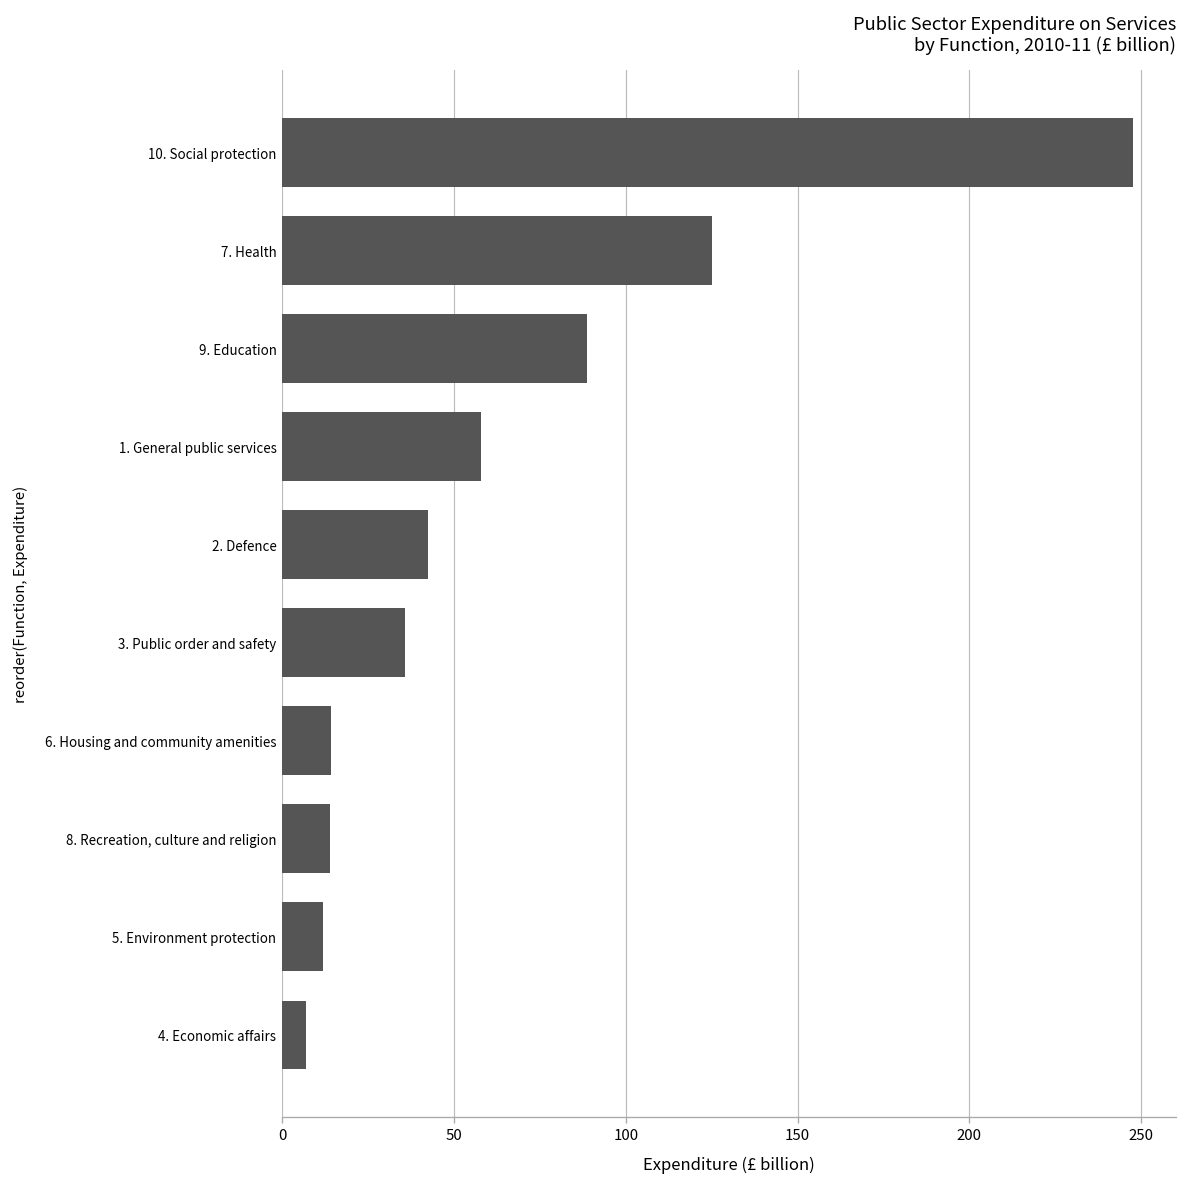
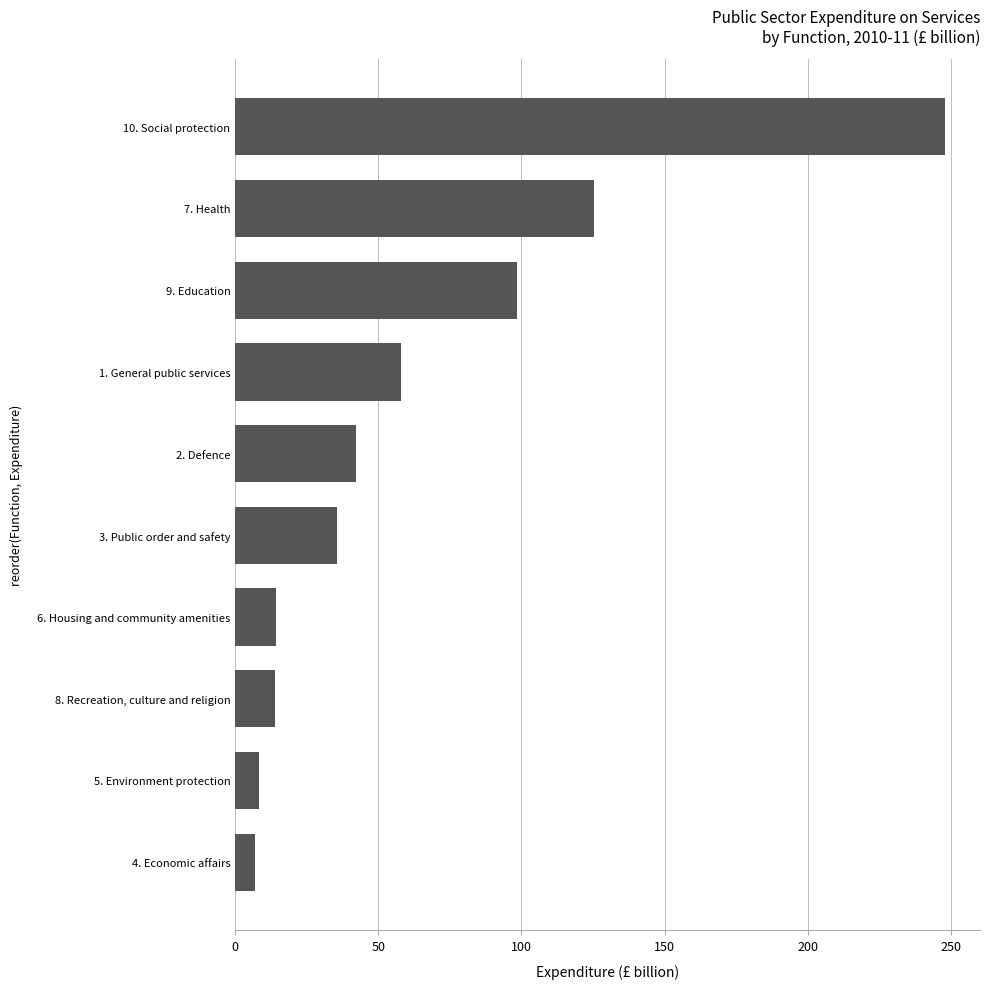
9. Education: 89 -> 98
5. Environment protection: 12 -> 8
